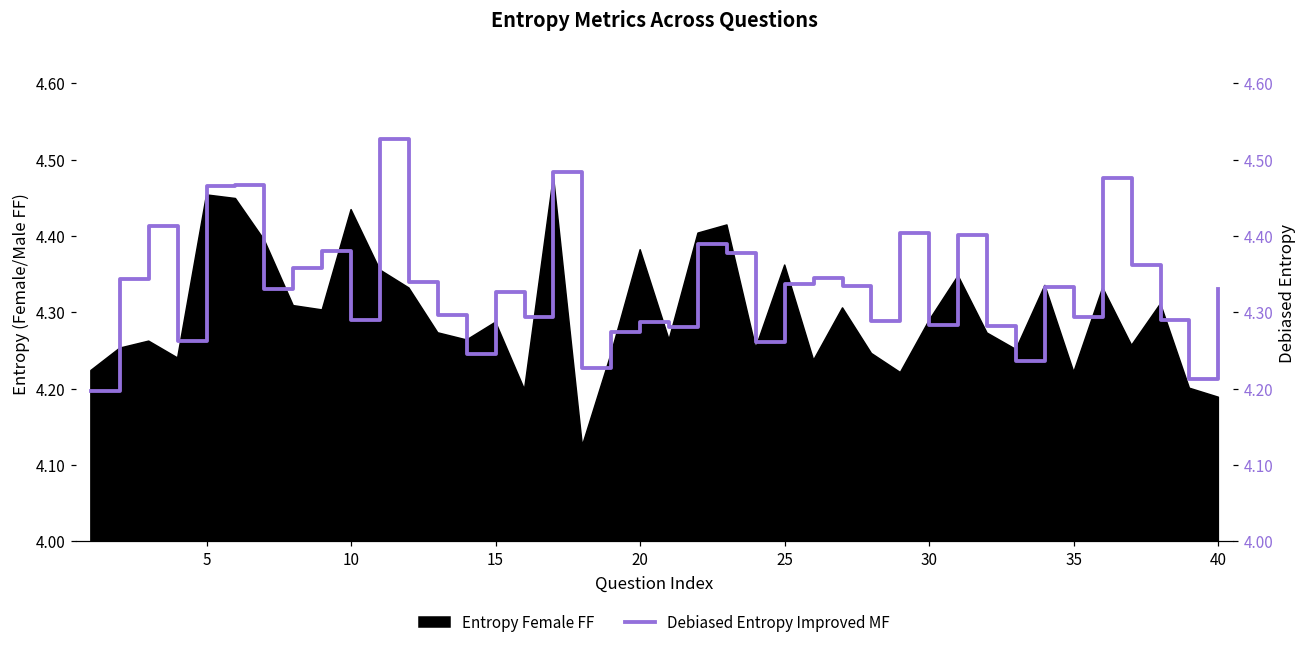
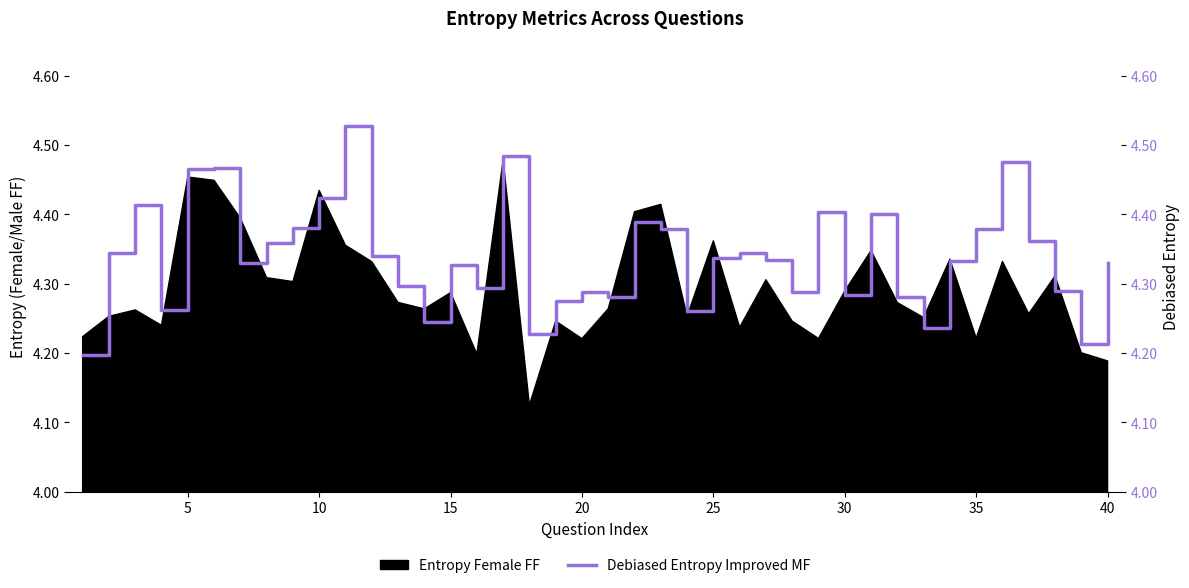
Entropy Female FF, 20: 4.38 -> 4.22
Debiased Entropy Improved MF, 10: 4.29 -> 4.42
Debiased Entropy Improved MF, 35: 4.29 -> 4.38
